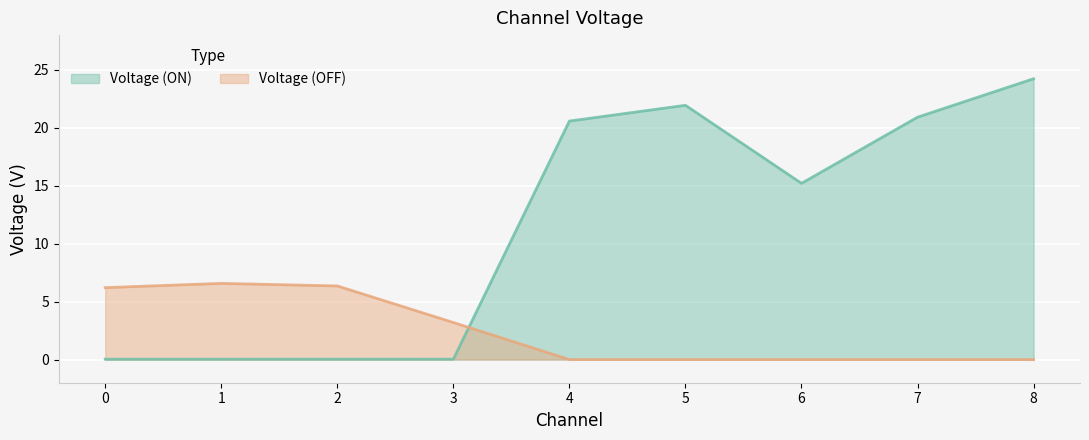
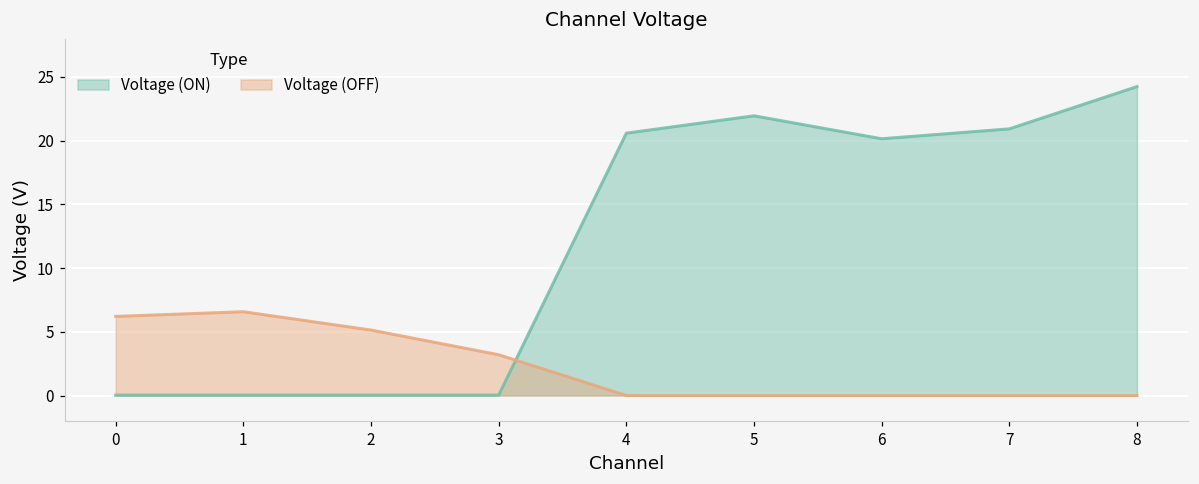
Voltage (OFF), 2: 6.4 -> 5.1
Voltage (ON), 6: 15.2 -> 20.1
